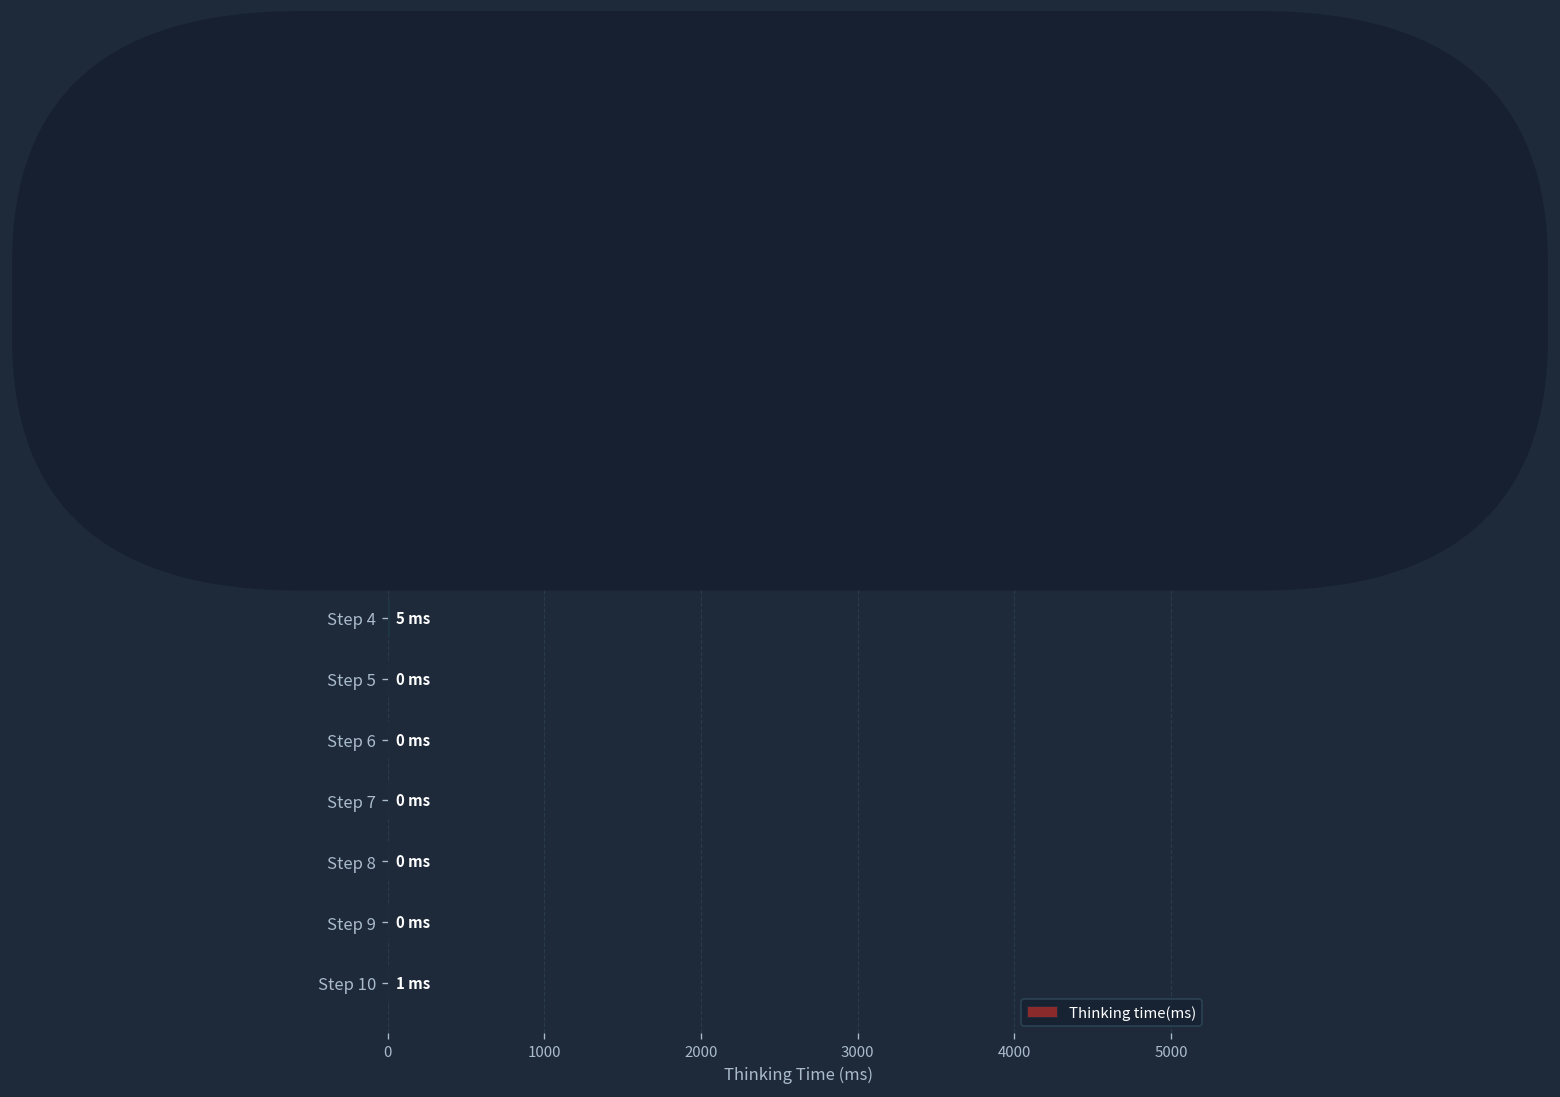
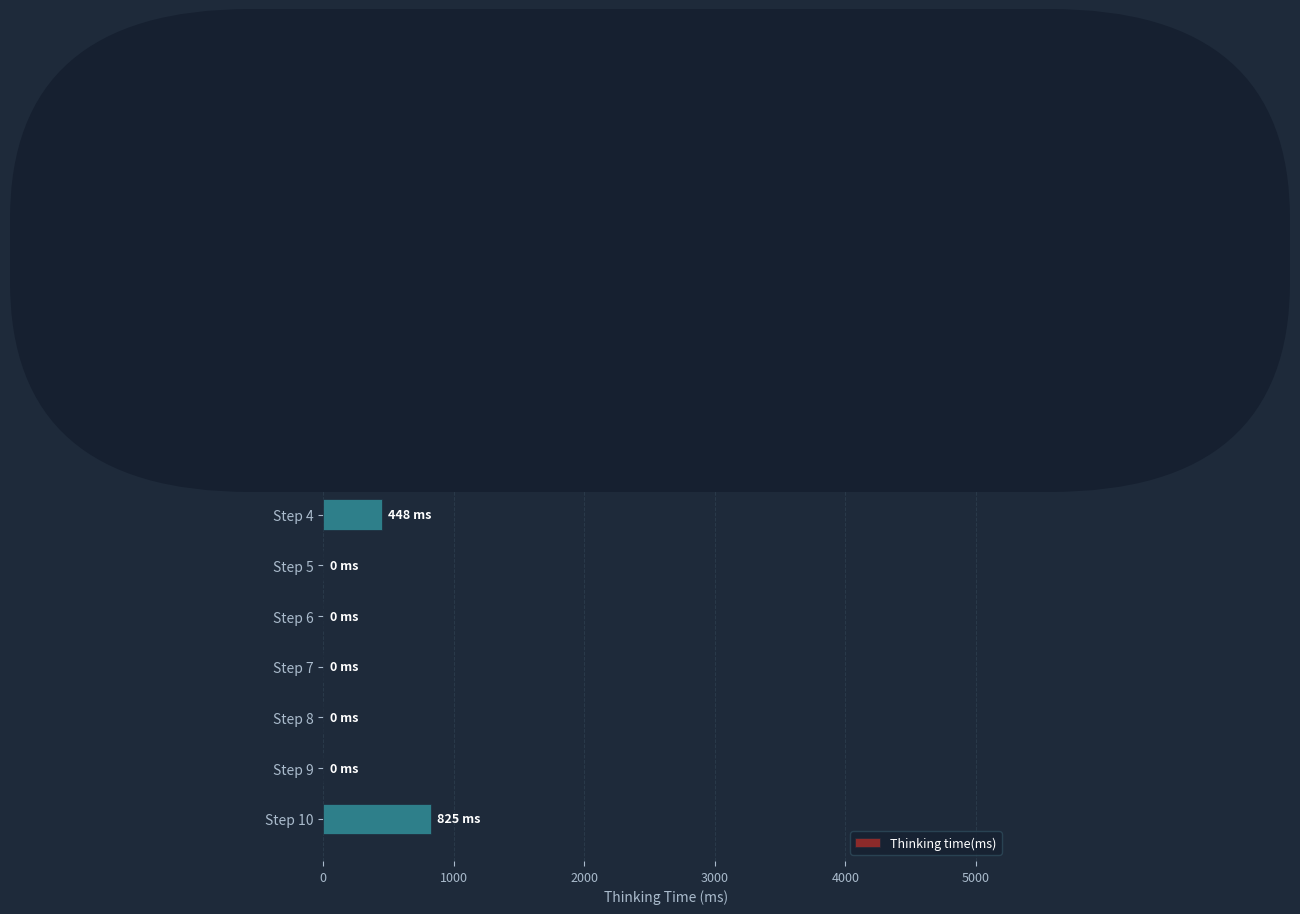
Step 4: 5 -> 448
Step 10: 1 -> 825
